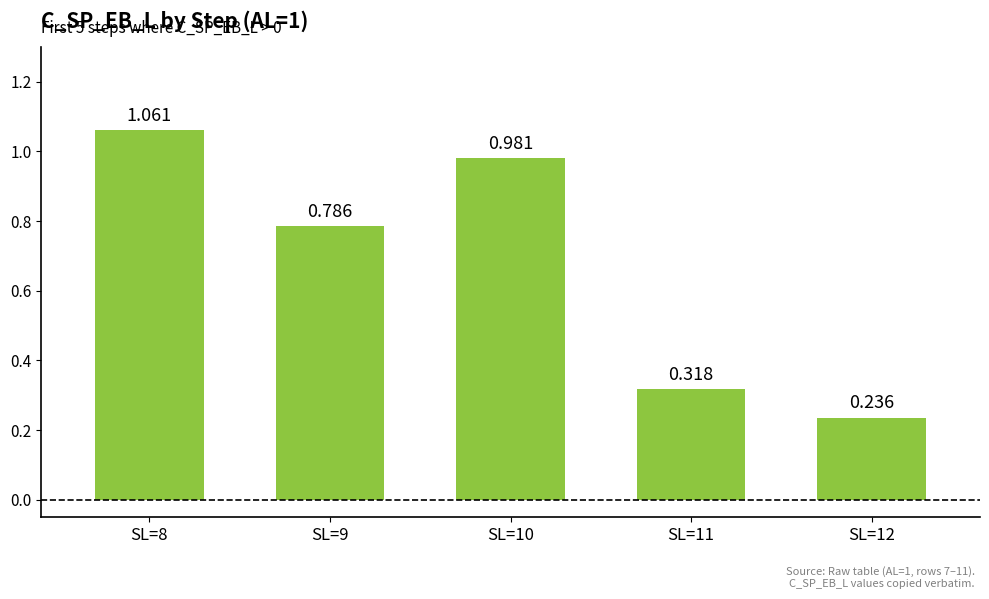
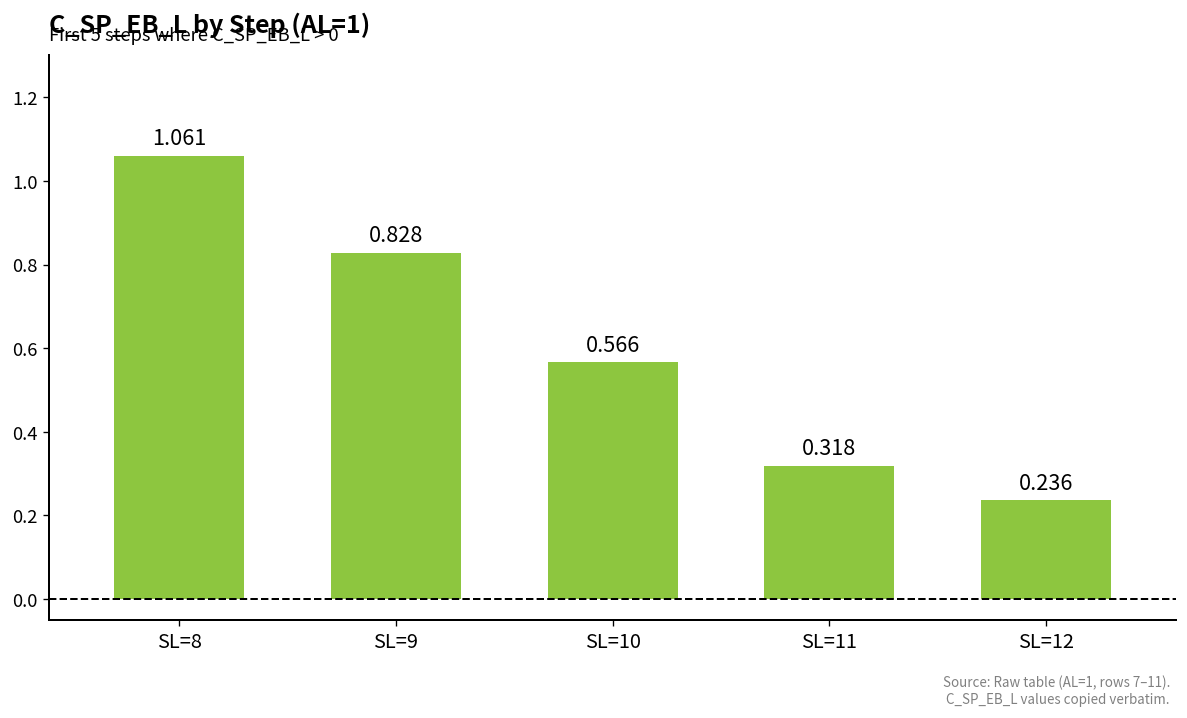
SL=9: 0.786 -> 0.828
SL=10: 0.981 -> 0.566
